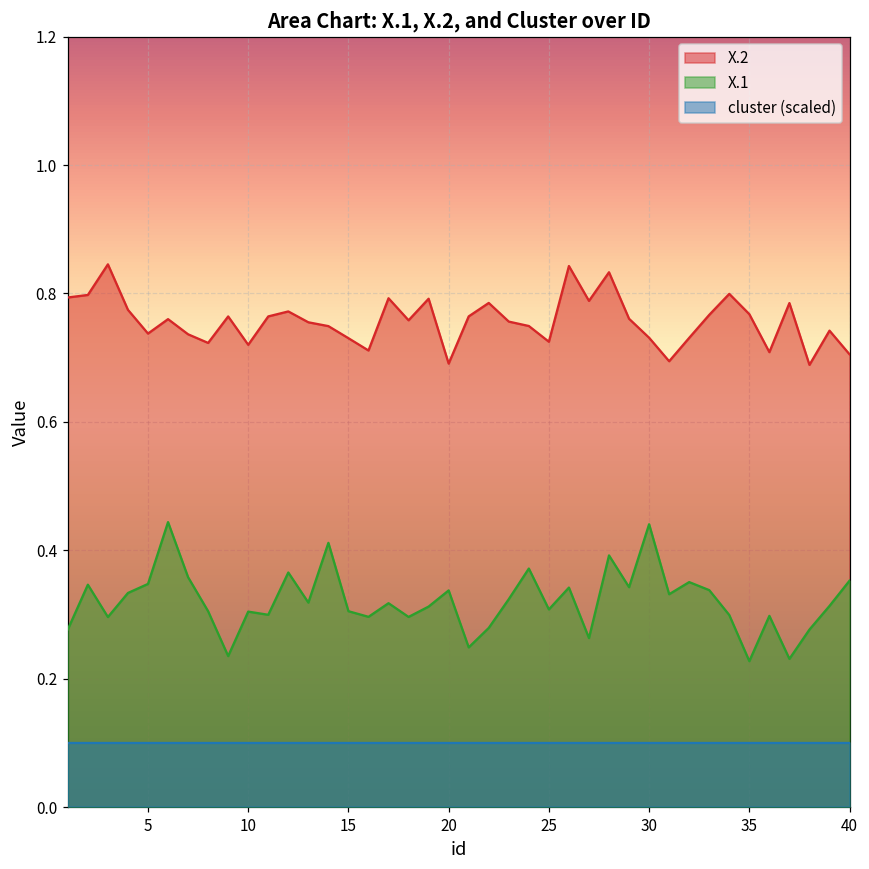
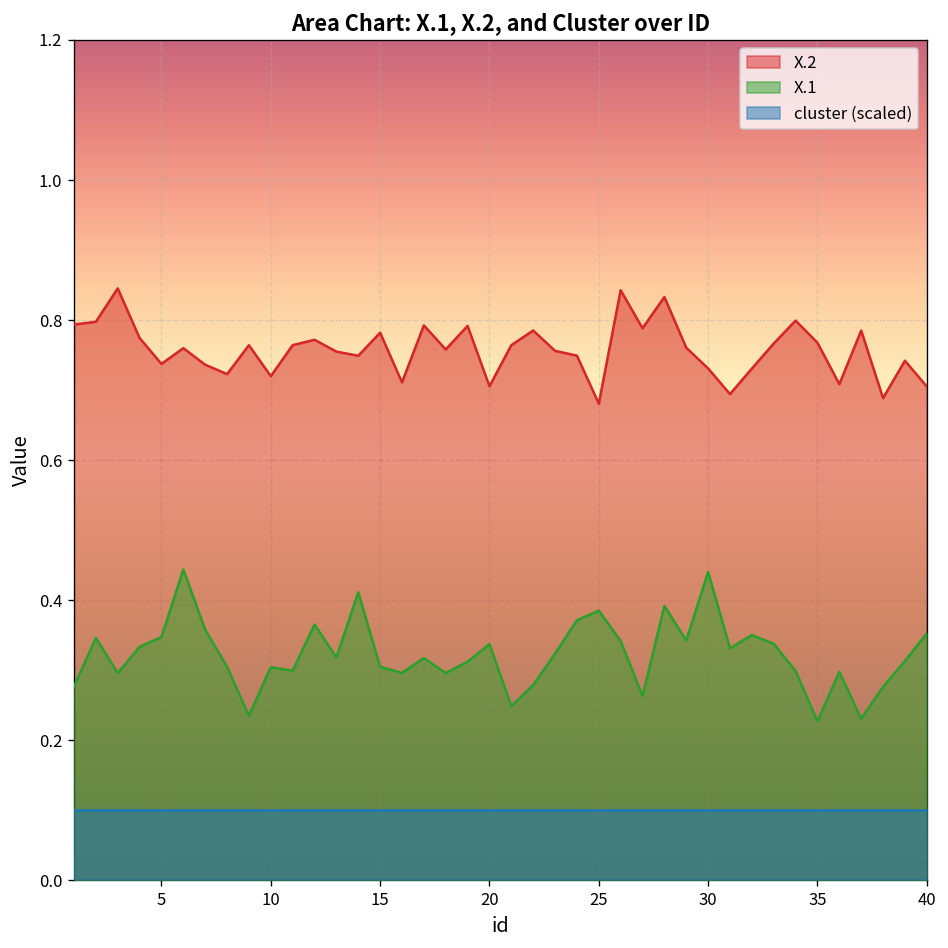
X.2, 15: 0.73 -> 0.78
X.2, 20: 0.69 -> 0.71
X.2, 25: 0.72 -> 0.68
X.1, 25: 0.31 -> 0.39
